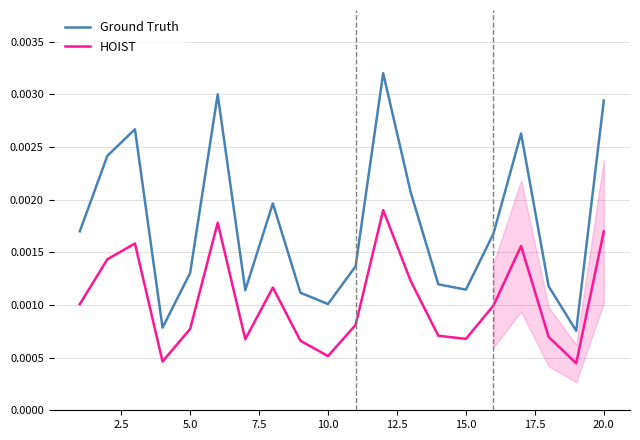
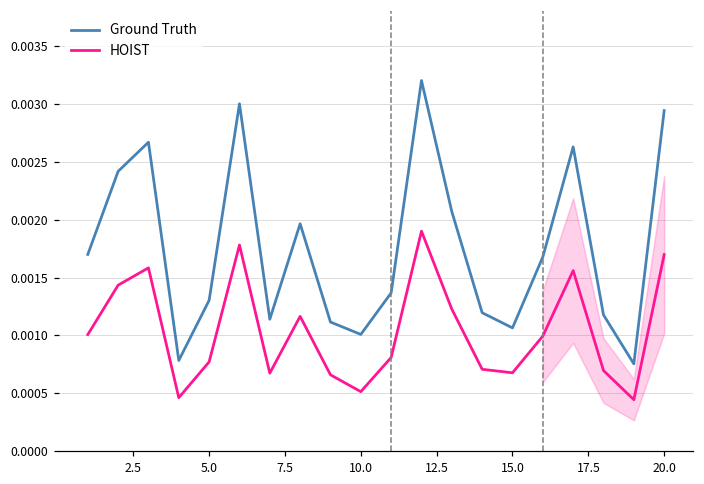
Ground Truth, 15.0: 0.00115 -> 0.00106
